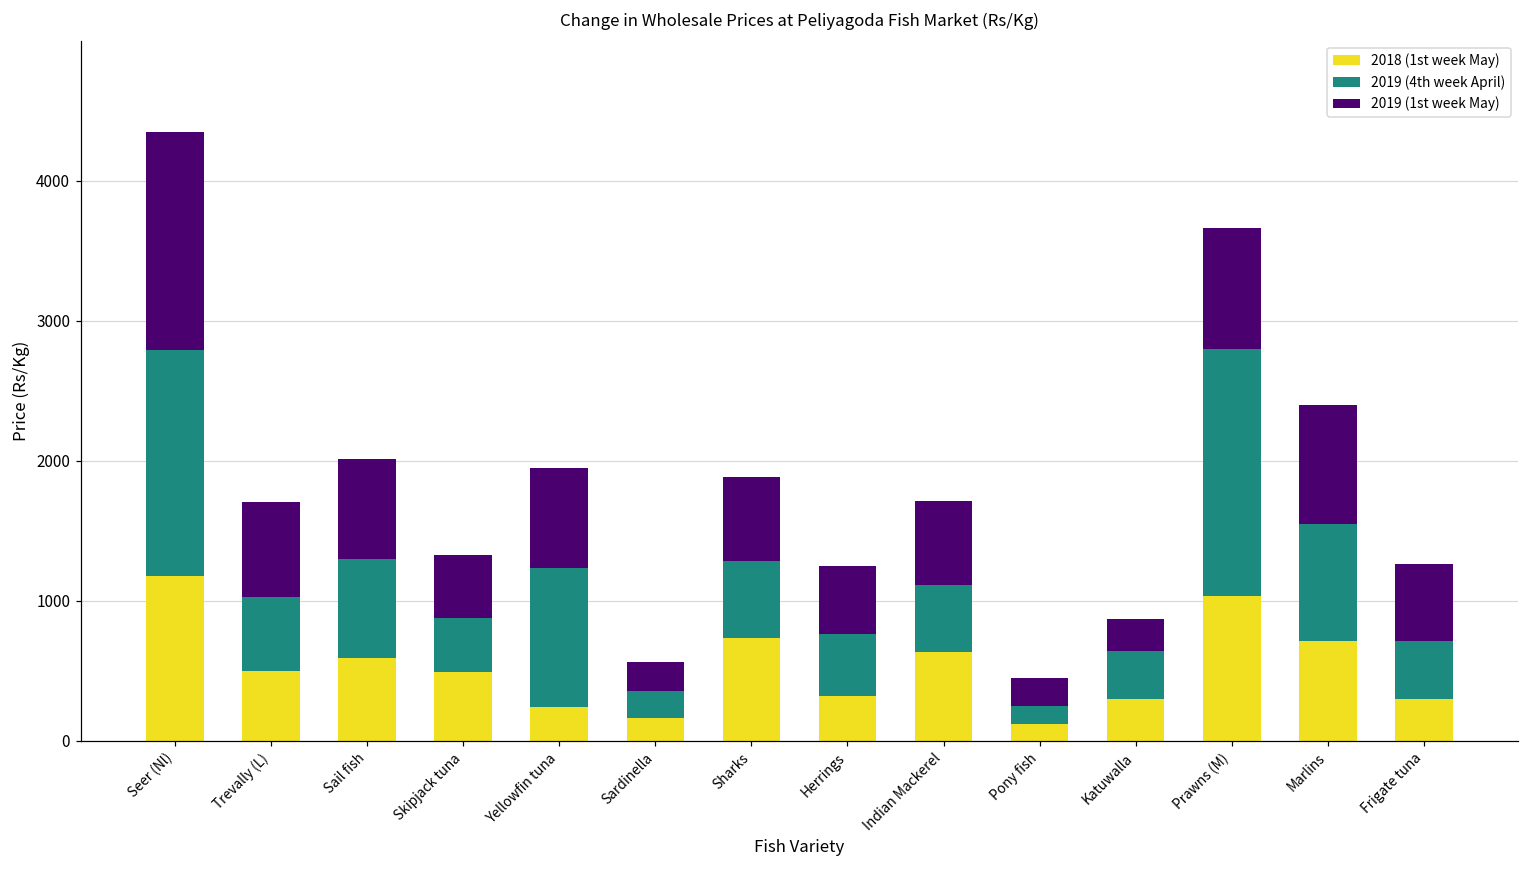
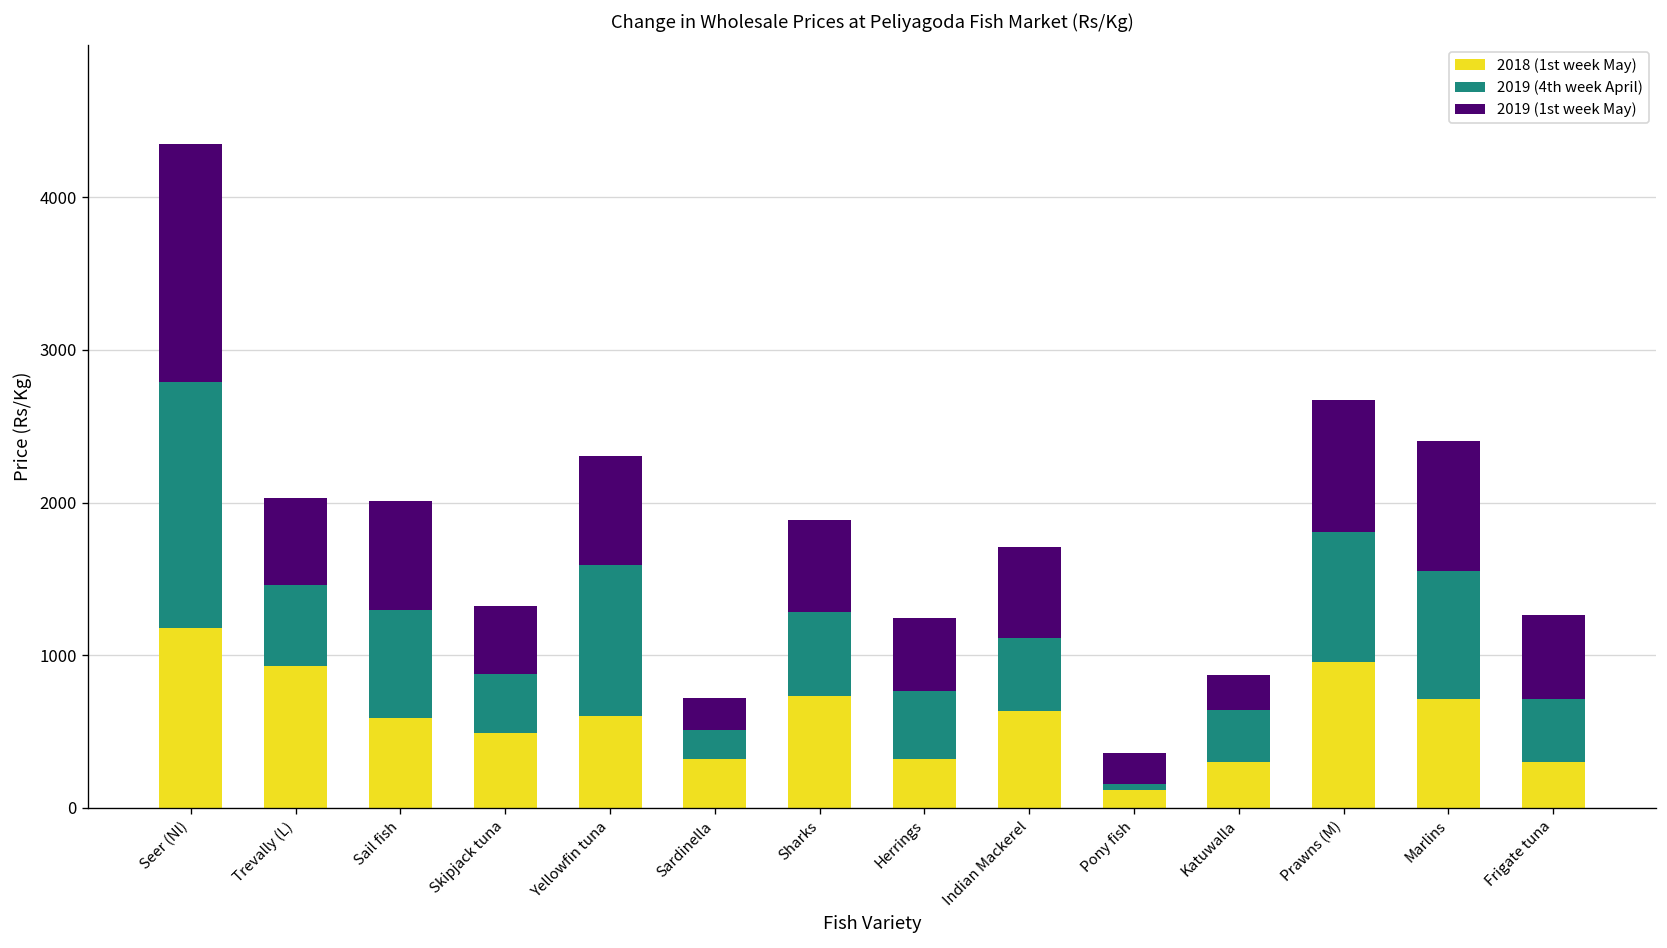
2018 (1st week May), Trevally (L): 500 -> 930
2019 (1st week May), Trevally (L): 680 -> 570
2018 (1st week May), Yellowfin tuna: 240 -> 600
2018 (1st week May), Sardinella: 160 -> 320
2019 (4th week April), Pony fish: 130 -> 40
2018 (1st week May), Prawns (M): 1030 -> 960
2019 (4th week April), Prawns (M): 1770 -> 850
